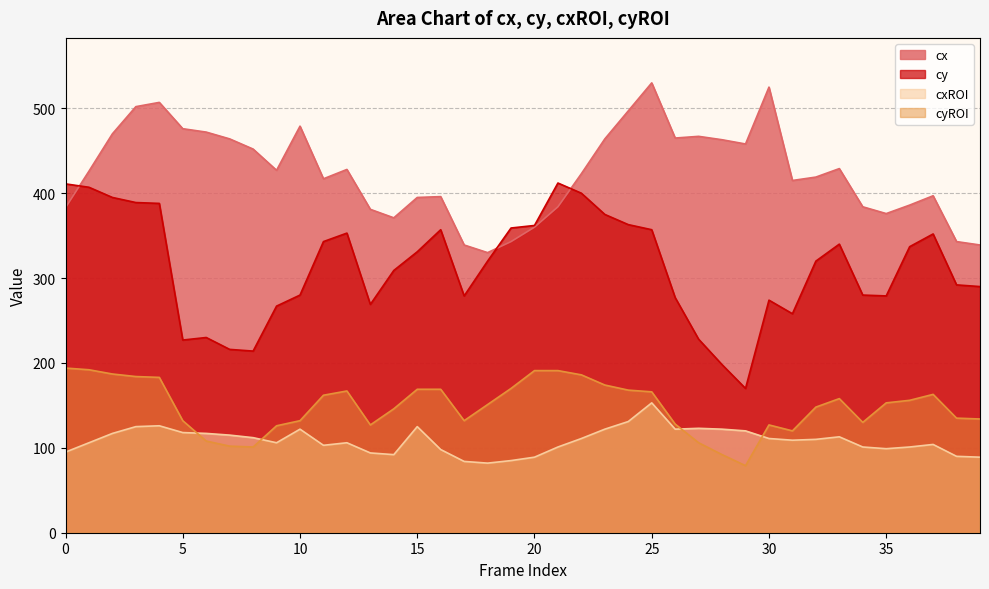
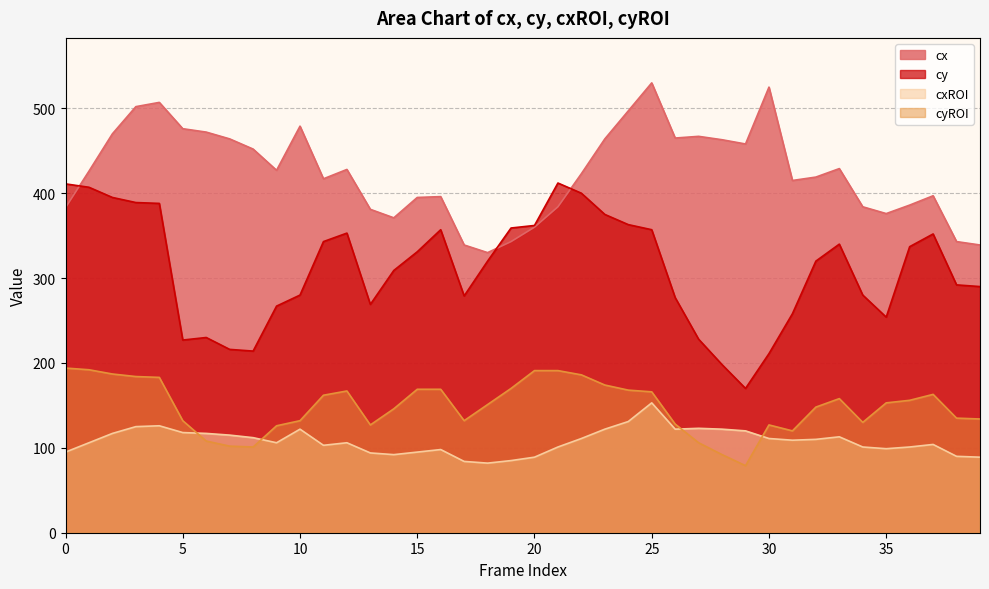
cxROI, 15: 130 -> 100
cy, 30: 270 -> 210
cy, 35: 280 -> 250
